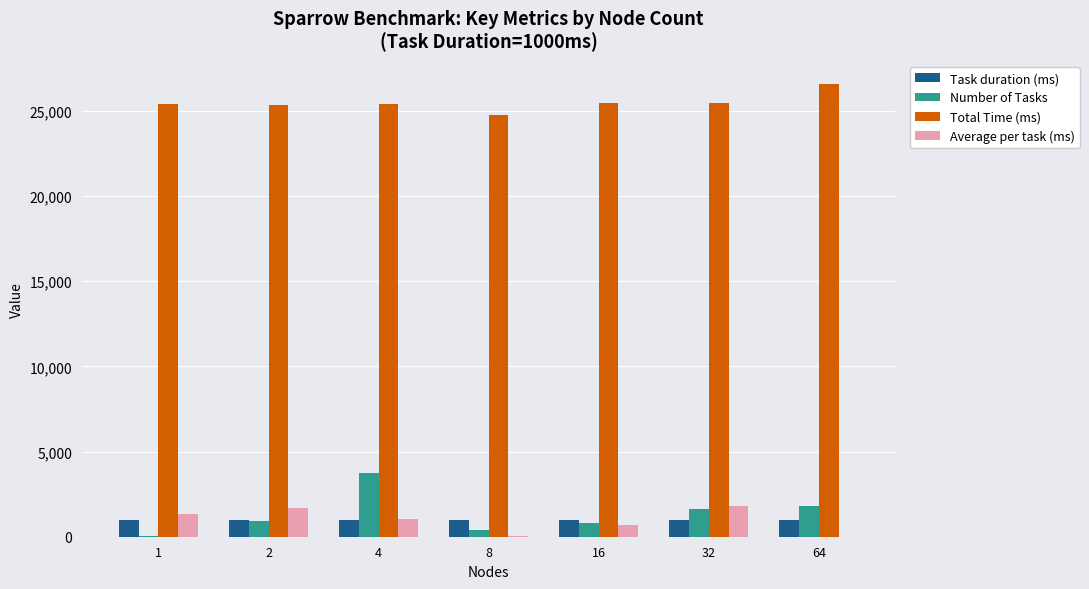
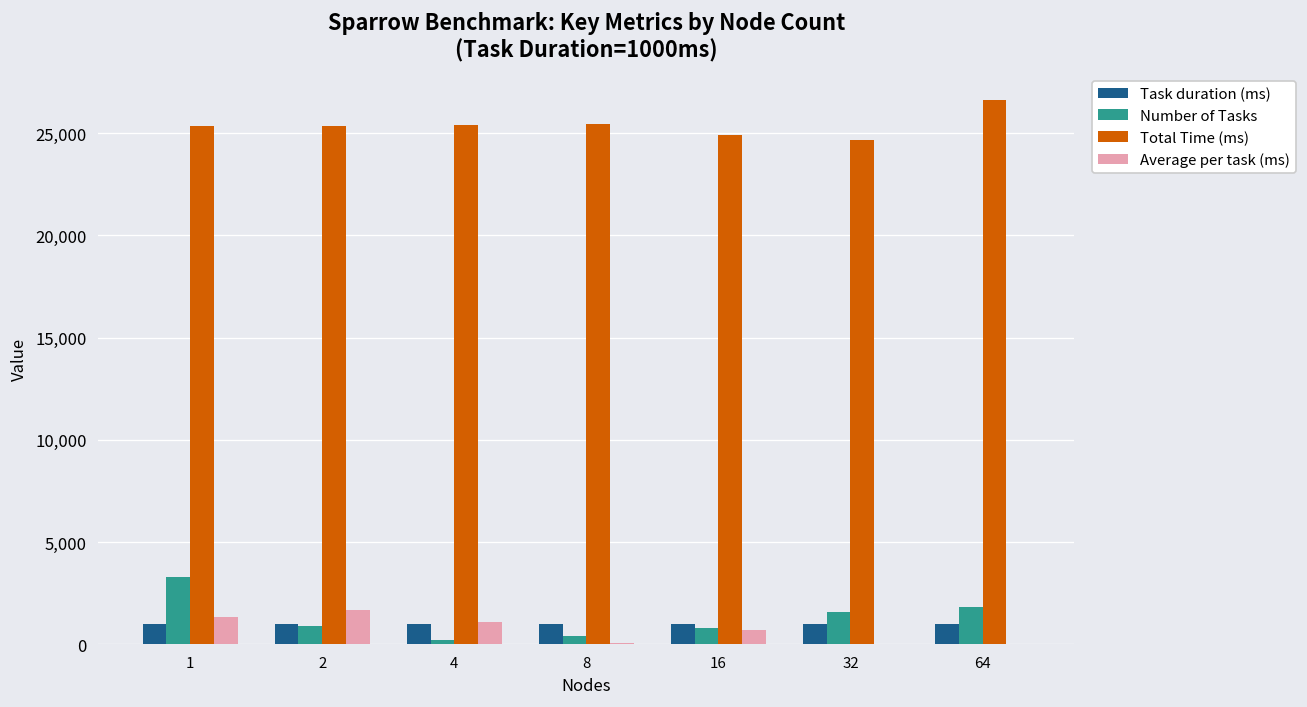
Number of Tasks, 1: 100 -> 3,300
Number of Tasks, 4: 3,700 -> 200
Total Time (ms), 8: 24,800 -> 25,400
Total Time (ms), 16: 25,500 -> 24,900
Total Time (ms), 32: 25,500 -> 24,700
Average per task (ms), 32: 1,800 -> 0
